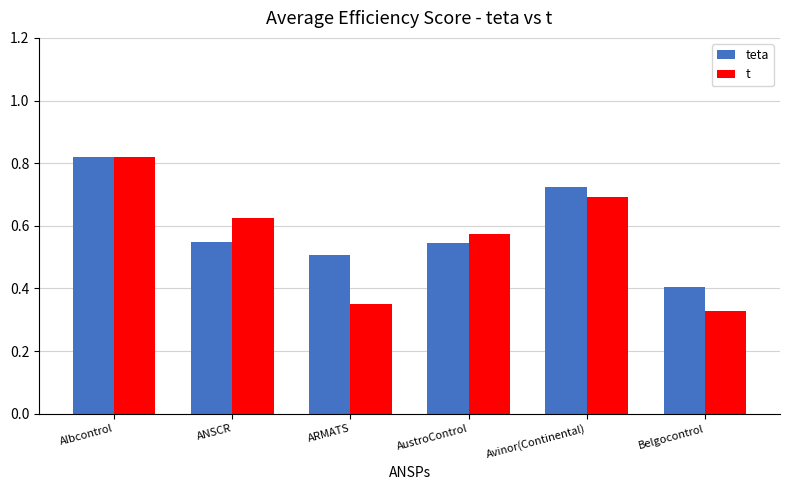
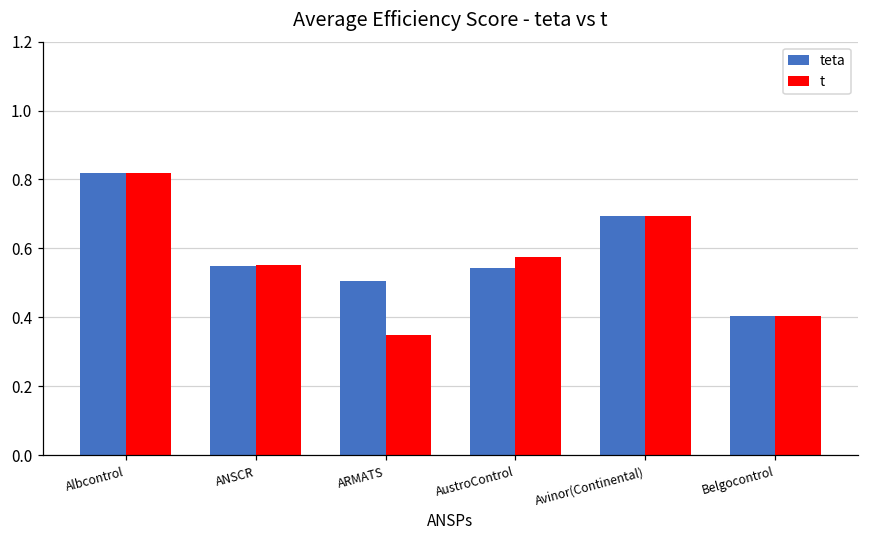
t, ANSCR: 0.63 -> 0.55
teta, Avinor(Continental): 0.72 -> 0.69
t, Belgocontrol: 0.33 -> 0.40
